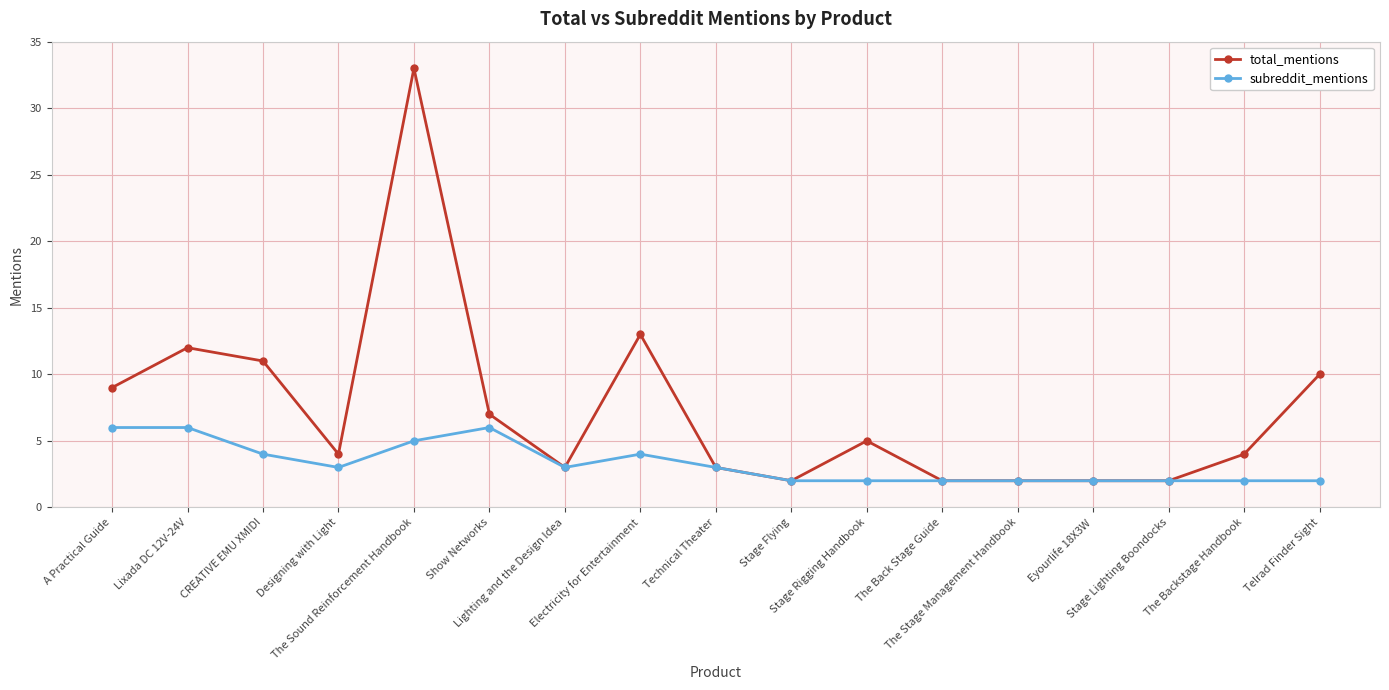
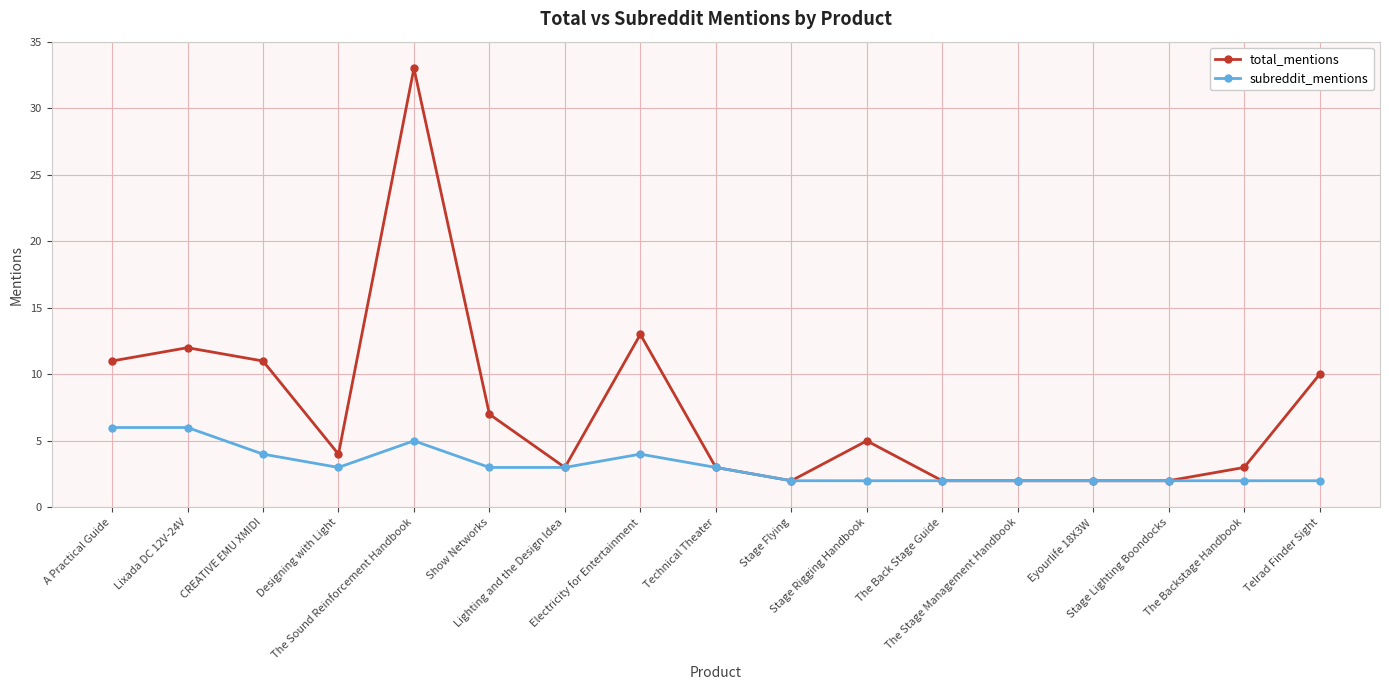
total_mentions, A Practical Guide: 9 -> 11
subreddit_mentions, Show Networks: 6 -> 3
total_mentions, The Backstage Handbook: 4 -> 3
